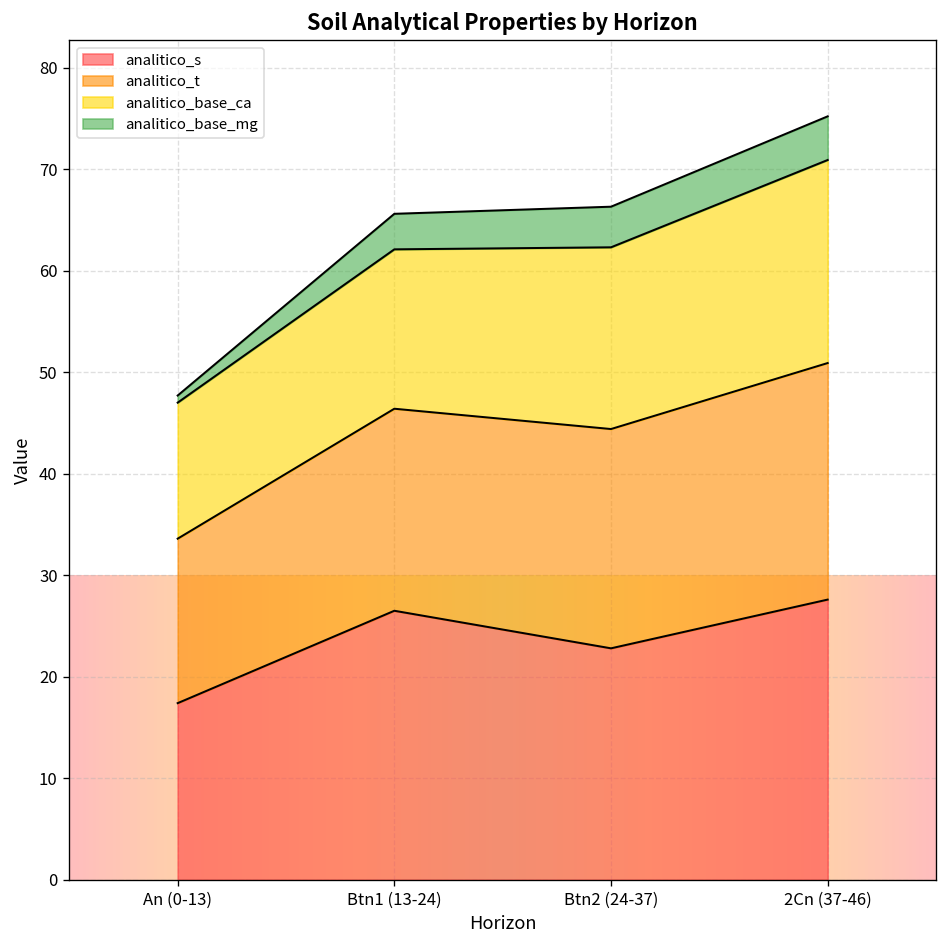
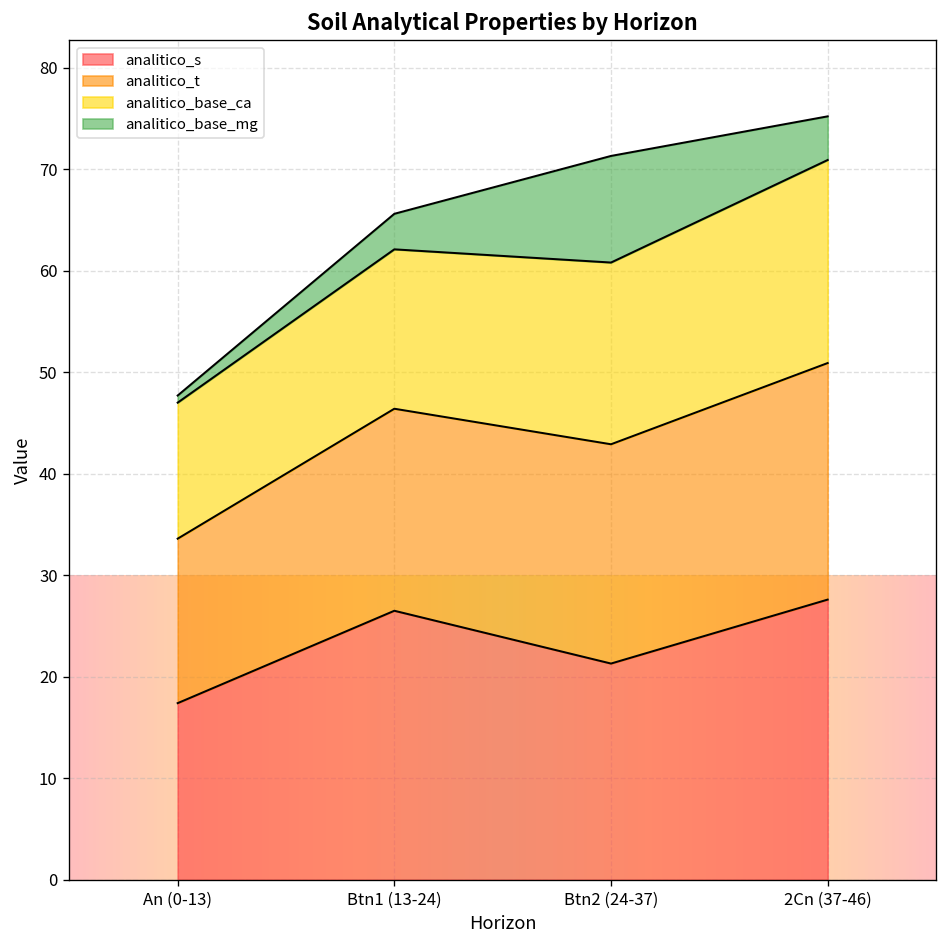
analitico_s, Btn2 (24-37): 23 -> 21
analitico_base_mg, Btn2 (24-37): 4 -> 11
